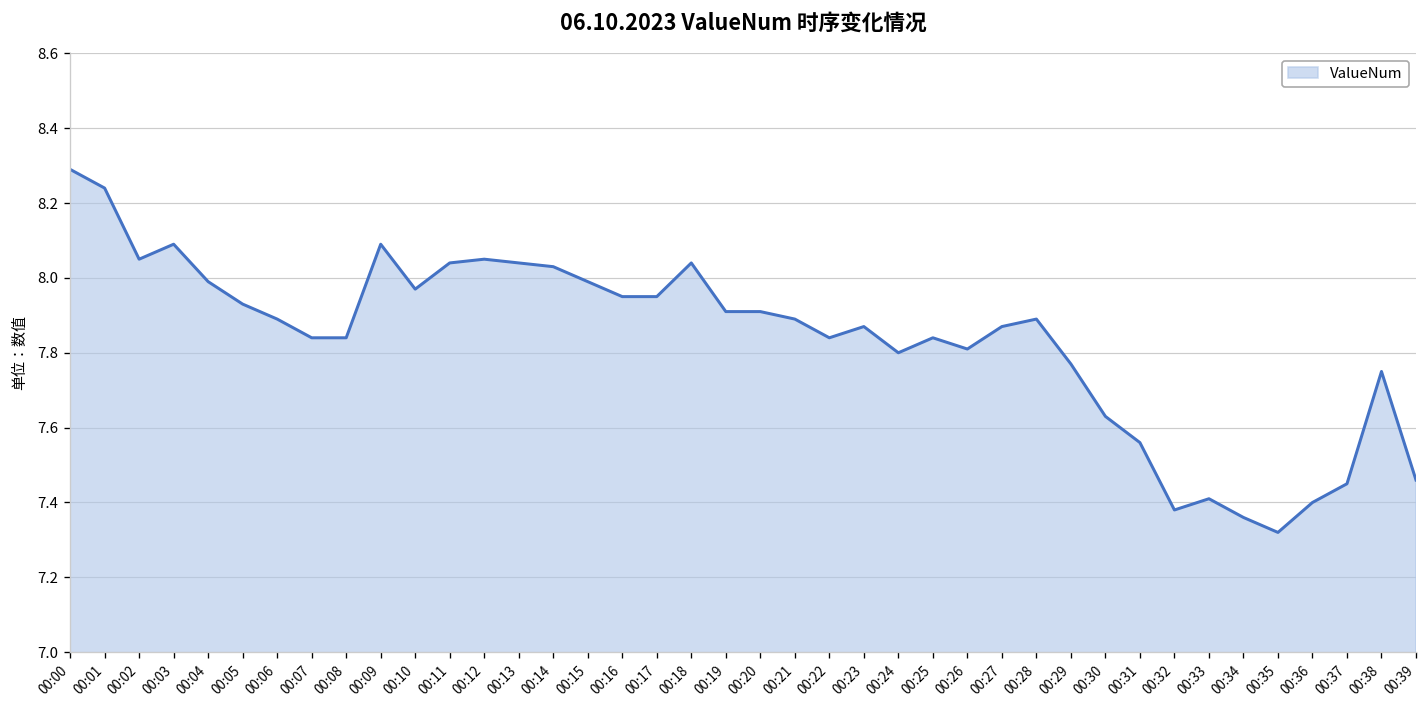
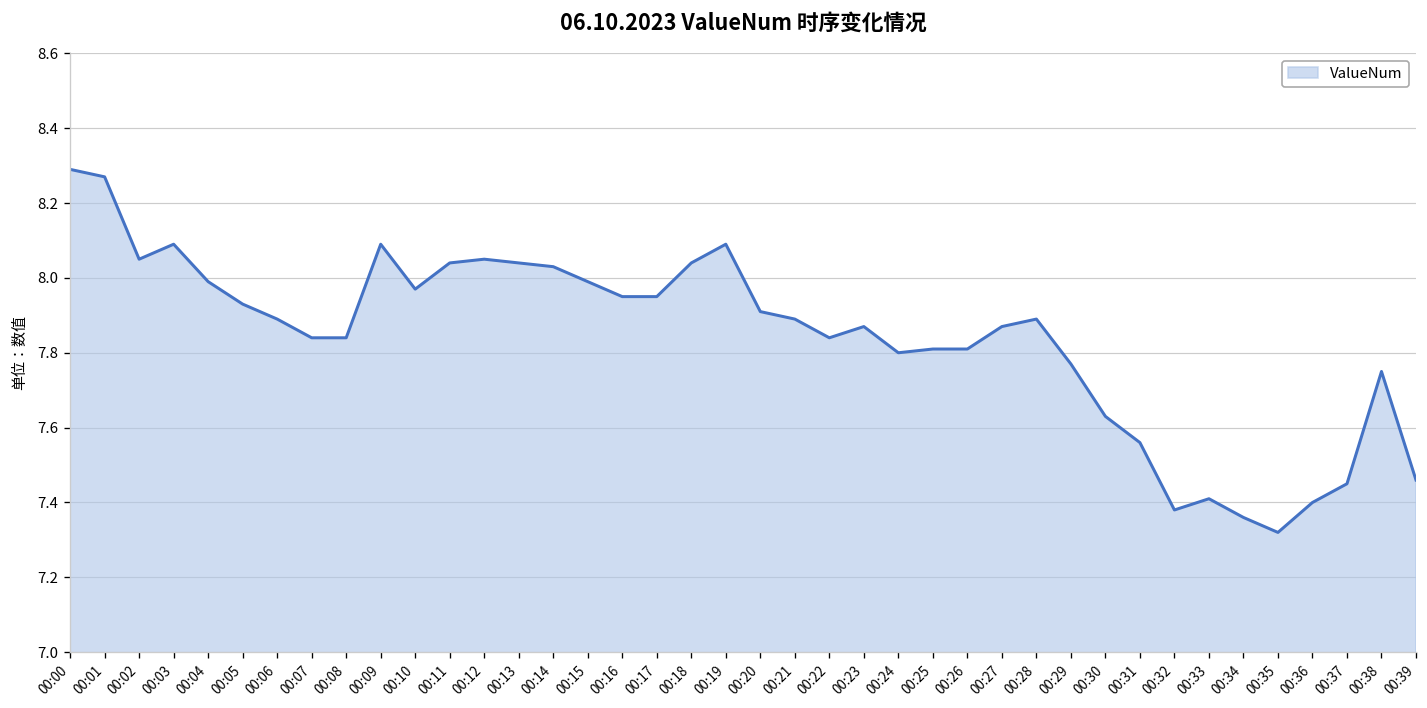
00:01: 8.24 -> 8.27
00:19: 7.91 -> 8.09
00:25: 7.84 -> 7.81
